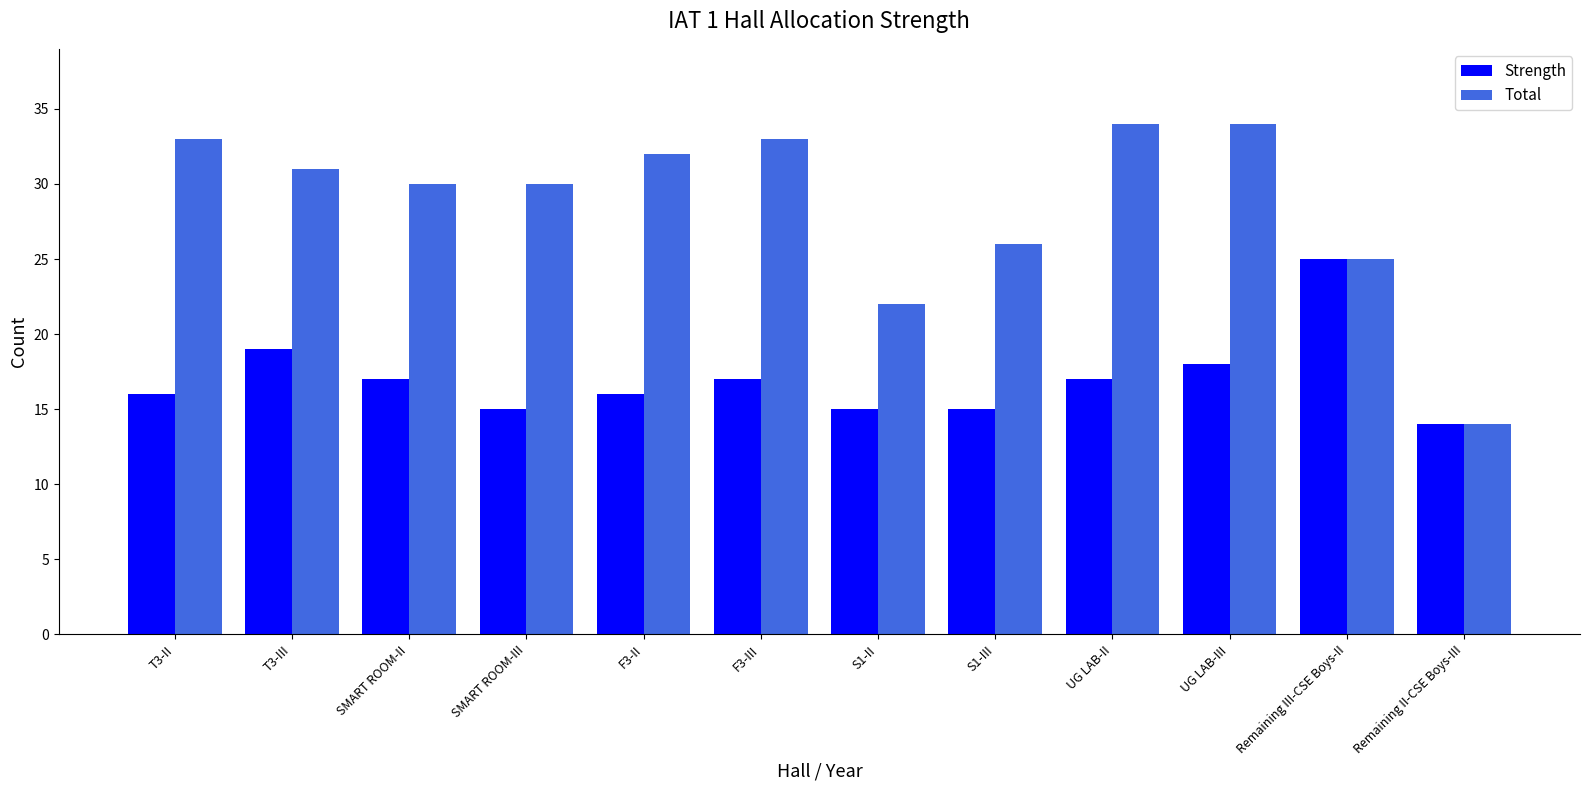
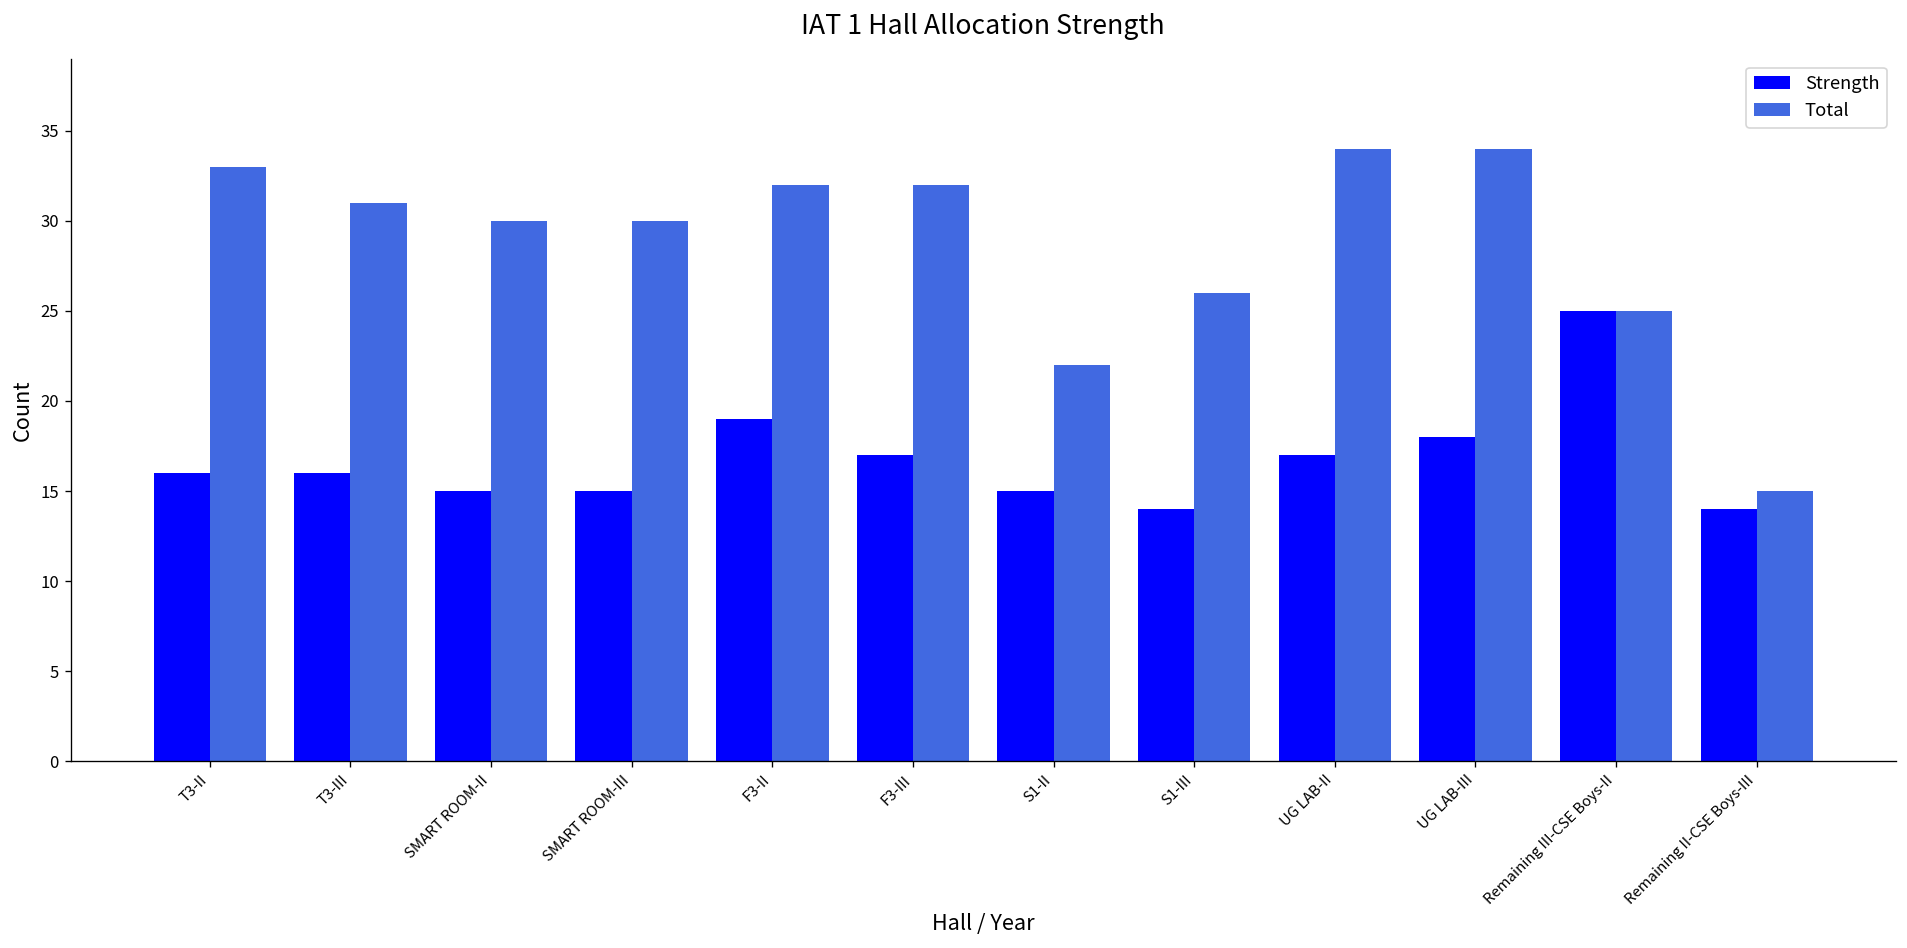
Strength, T3-III: 19 -> 16
Strength, SMART ROOM-II: 17 -> 15
Strength, F3-II: 16 -> 19
Total, F3-III: 33 -> 32
Strength, S1-III: 15 -> 14
Total, Remaining II-CSE Boys-III: 14 -> 15
